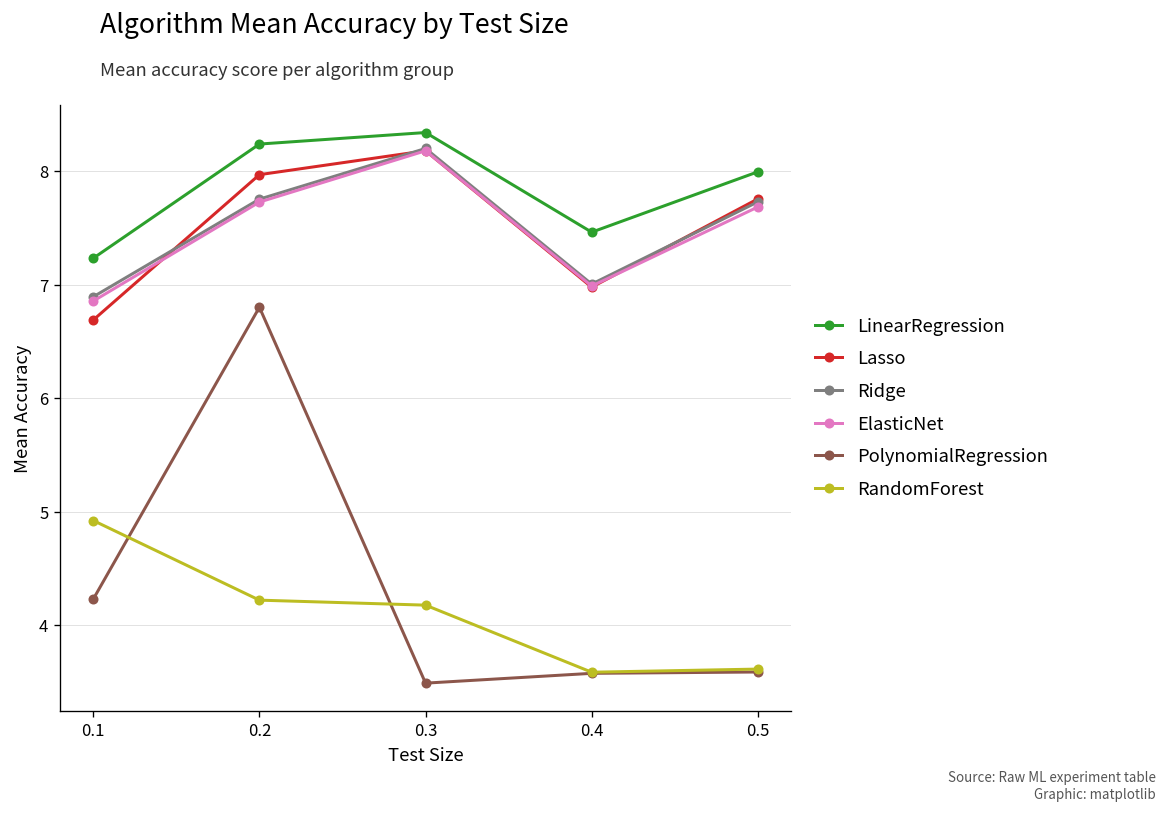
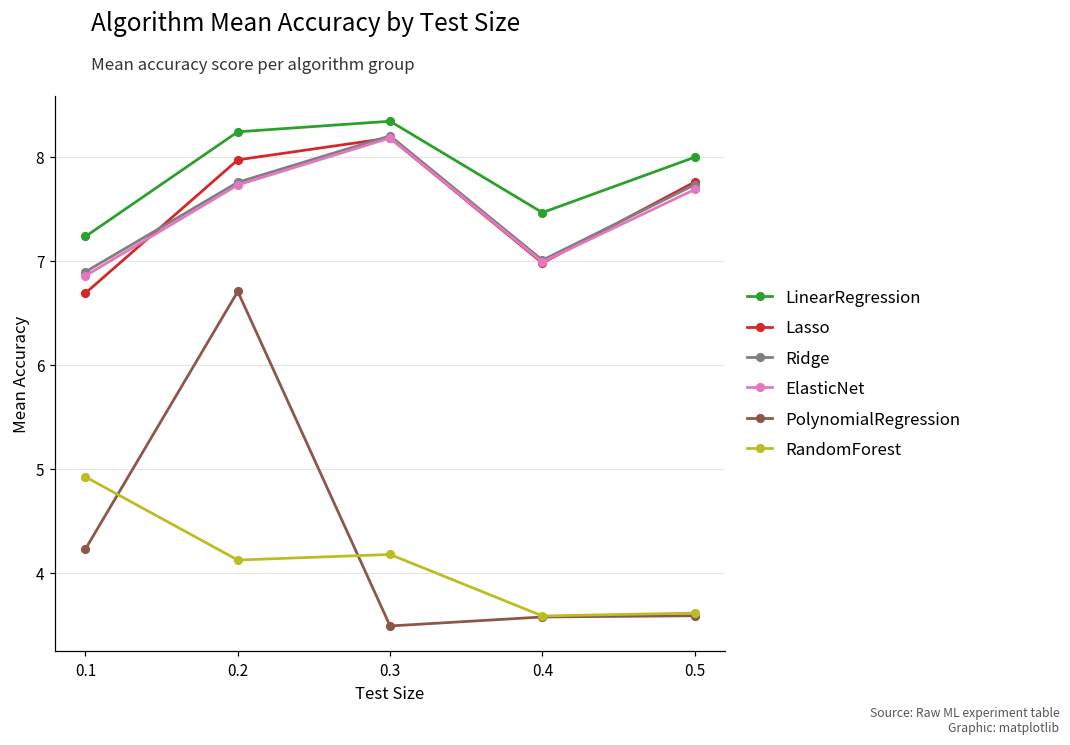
PolynomialRegression, 0.2: 6.8 -> 6.7
RandomForest, 0.2: 4.2 -> 4.1
